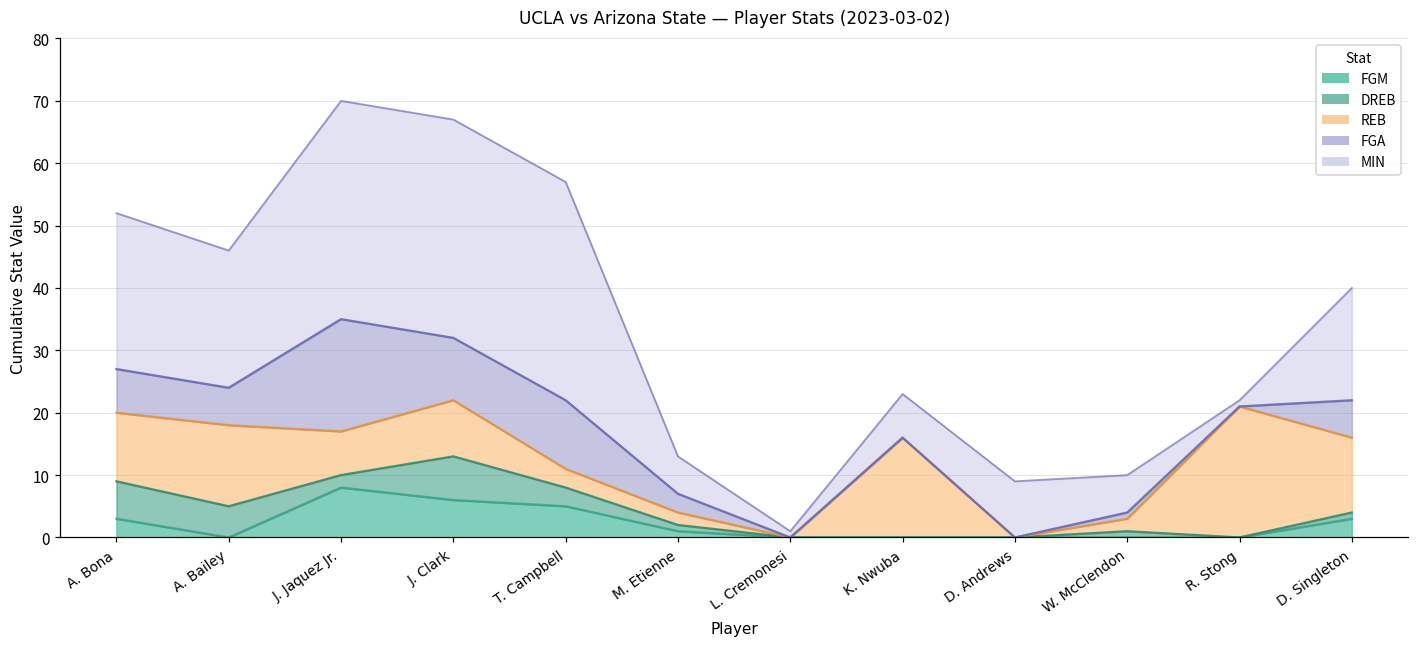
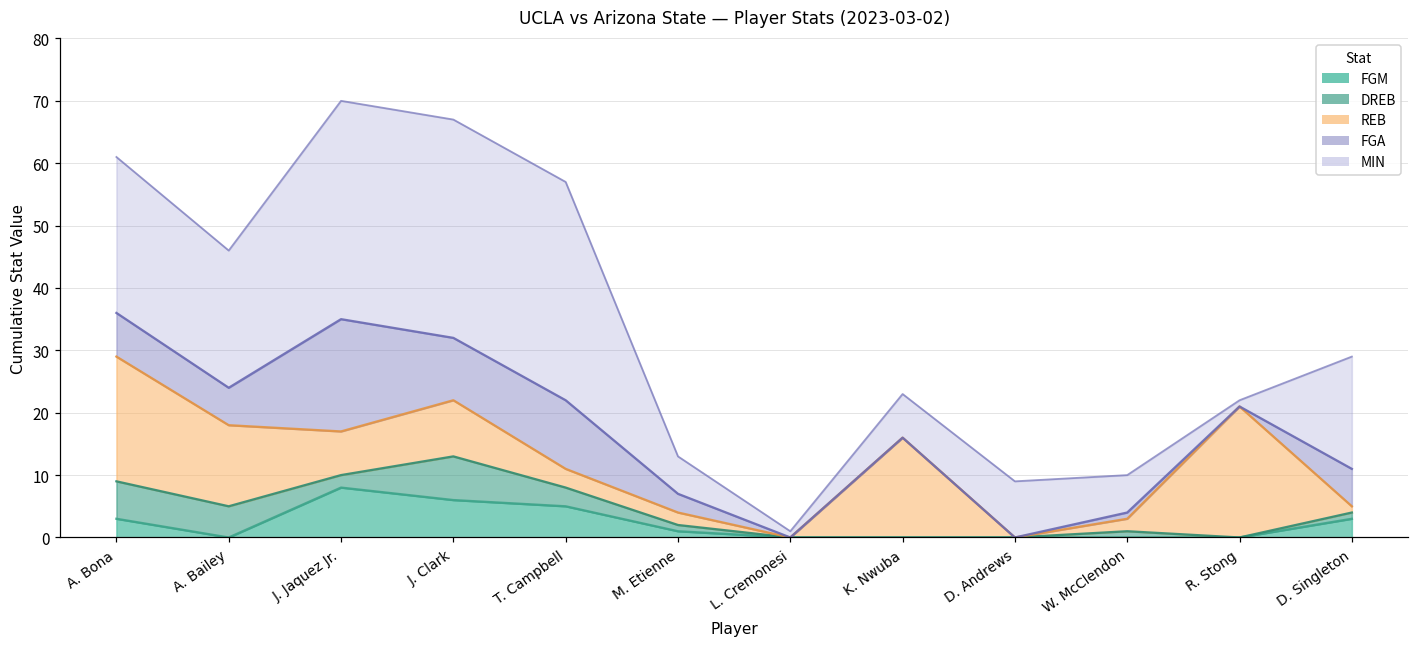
REB, A. Bona: 11 -> 20
REB, D. Singleton: 12 -> 1
